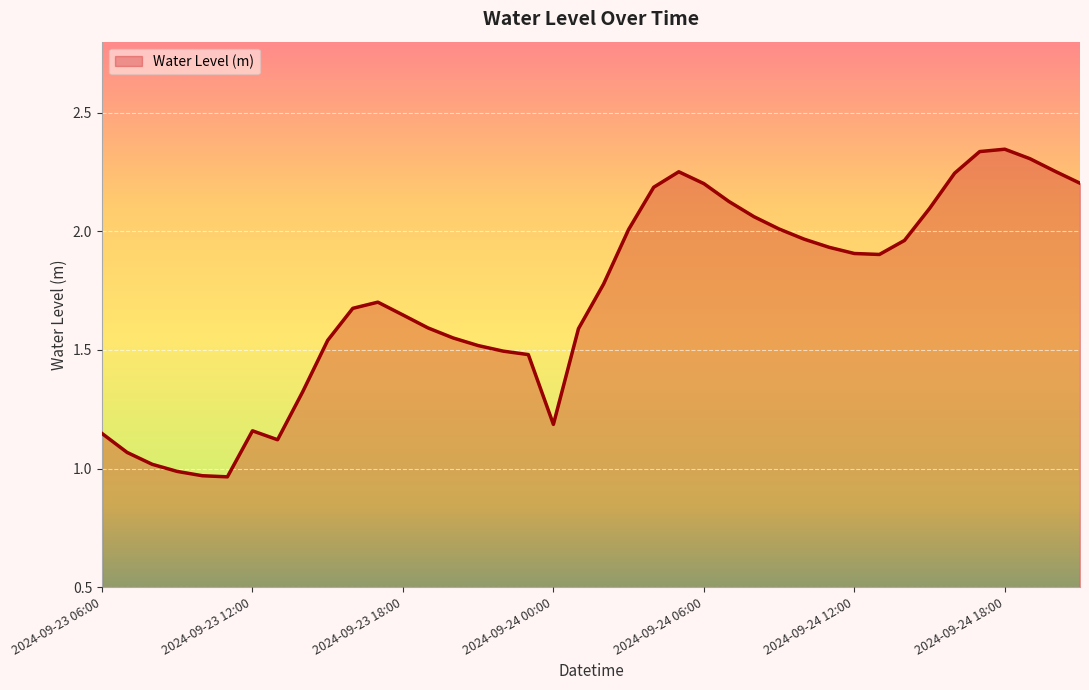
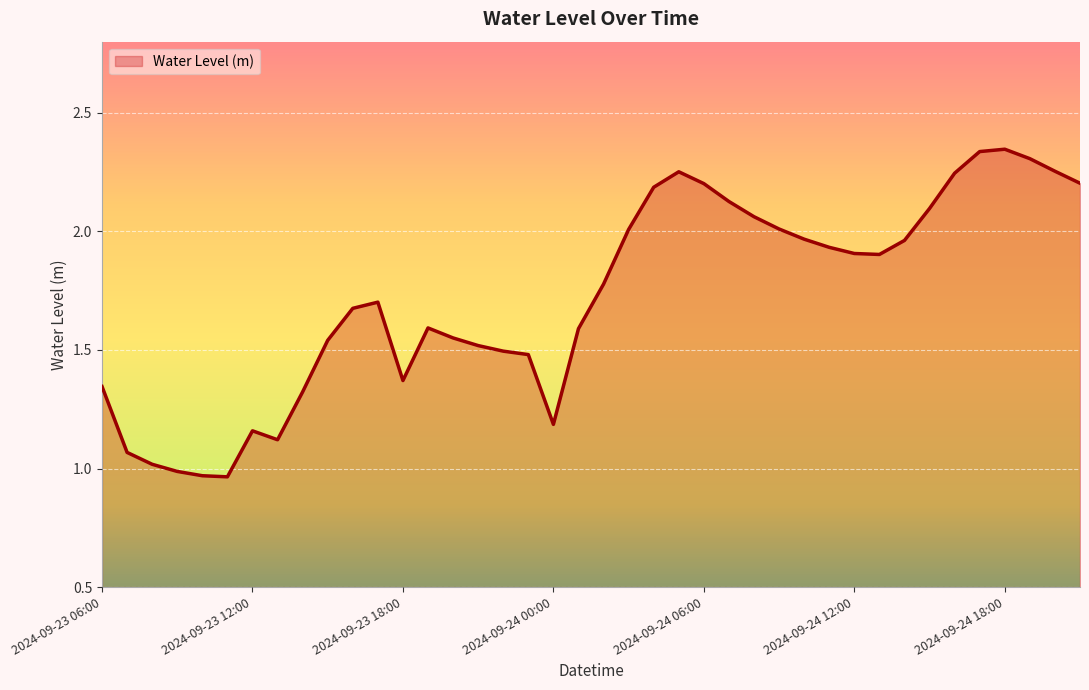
2024-09-23 06:00: 1.15 -> 1.35
2024-09-23 18:00: 1.65 -> 1.37
